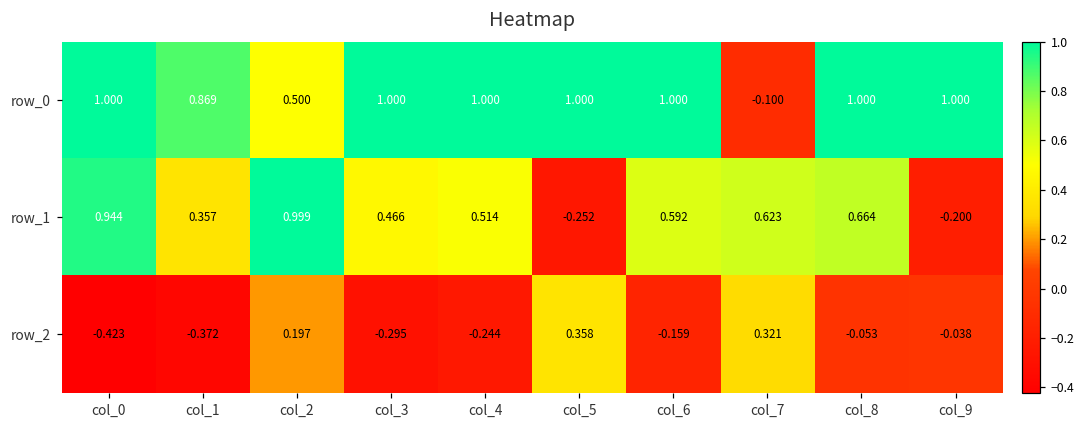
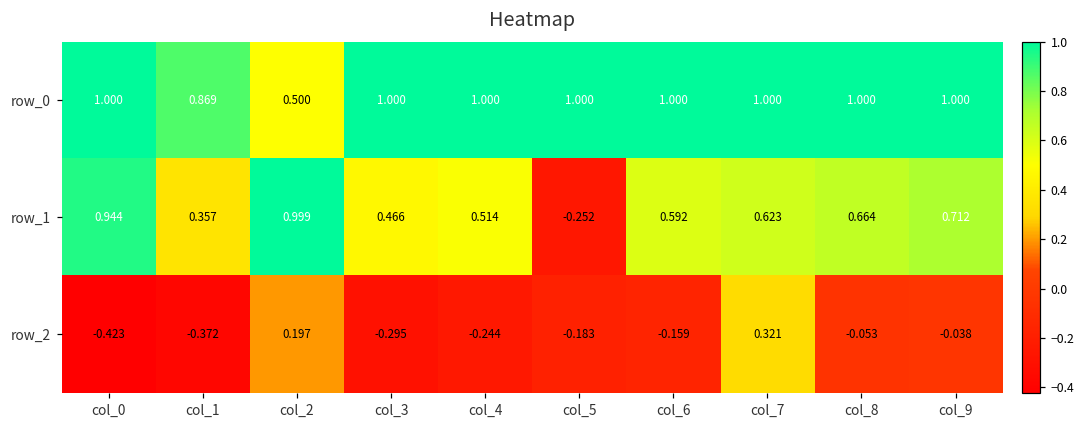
row_0, col_7: -0.100 -> 1.000
row_1, col_9: -0.200 -> 0.712
row_2, col_5: 0.358 -> -0.183
